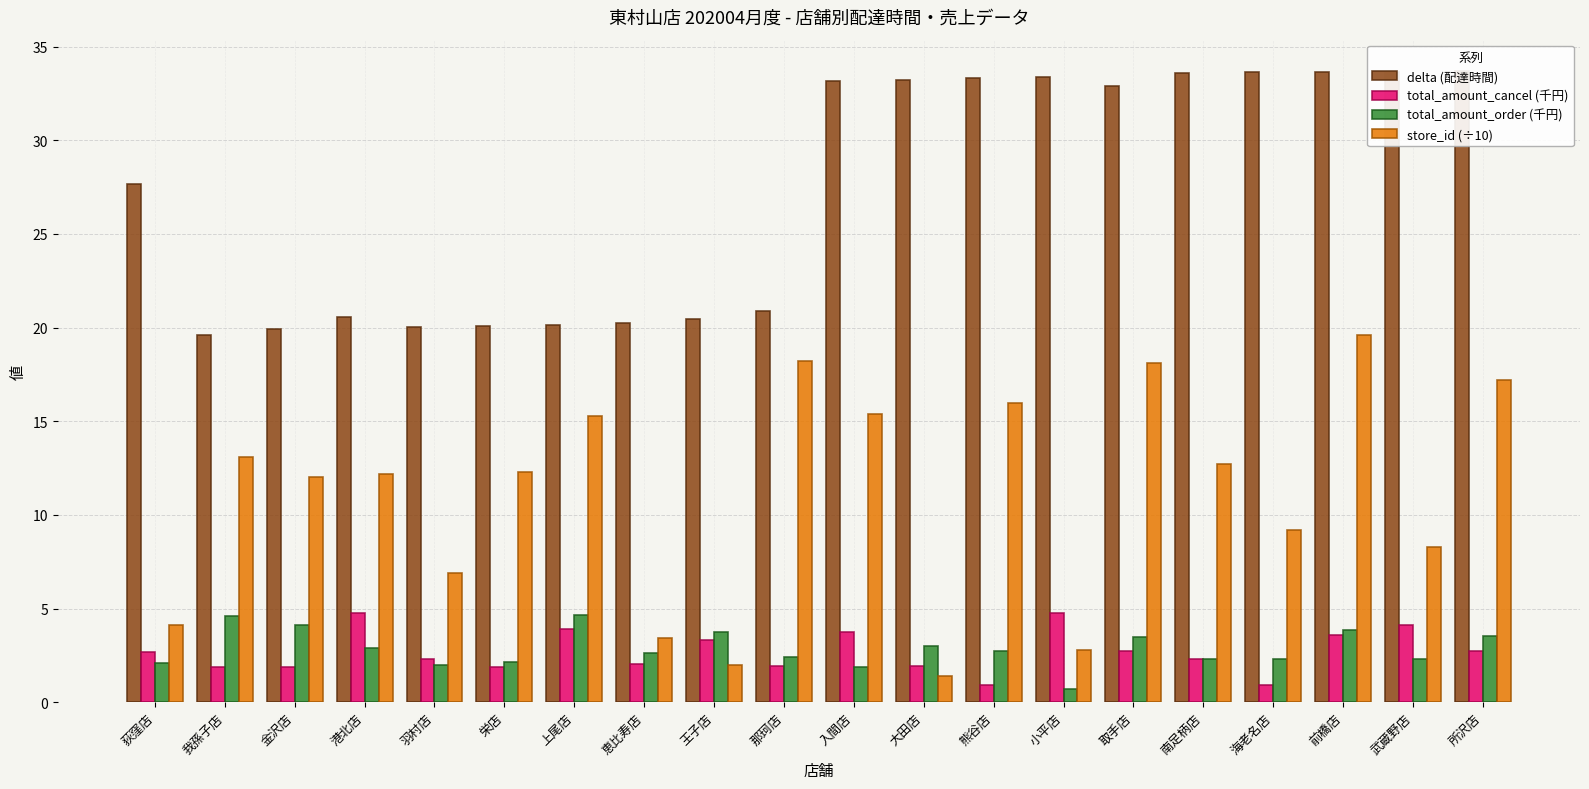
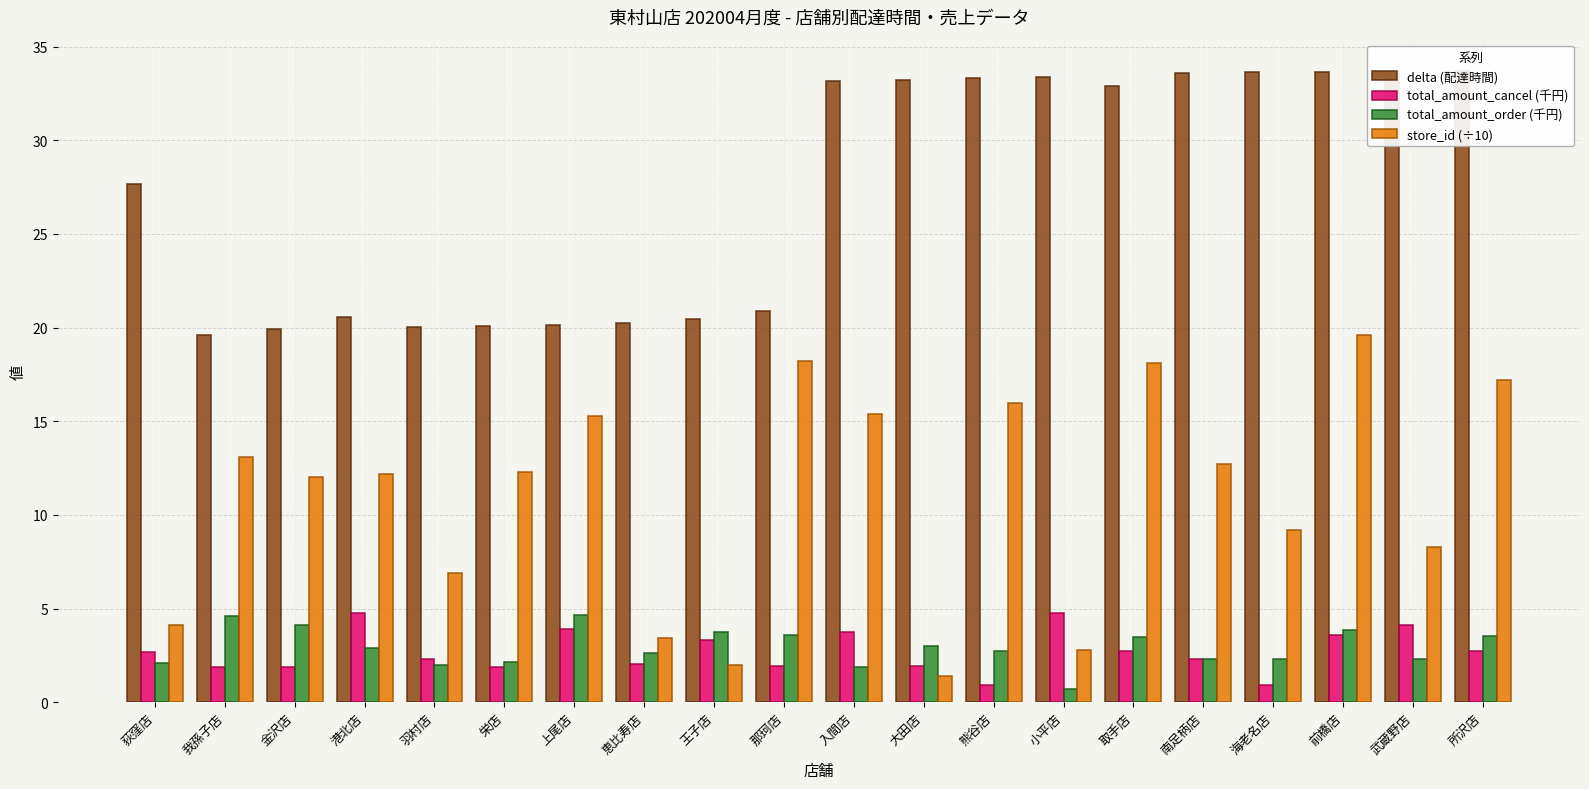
total_amount_order (千円), 那珂店: 2.4 -> 3.6
